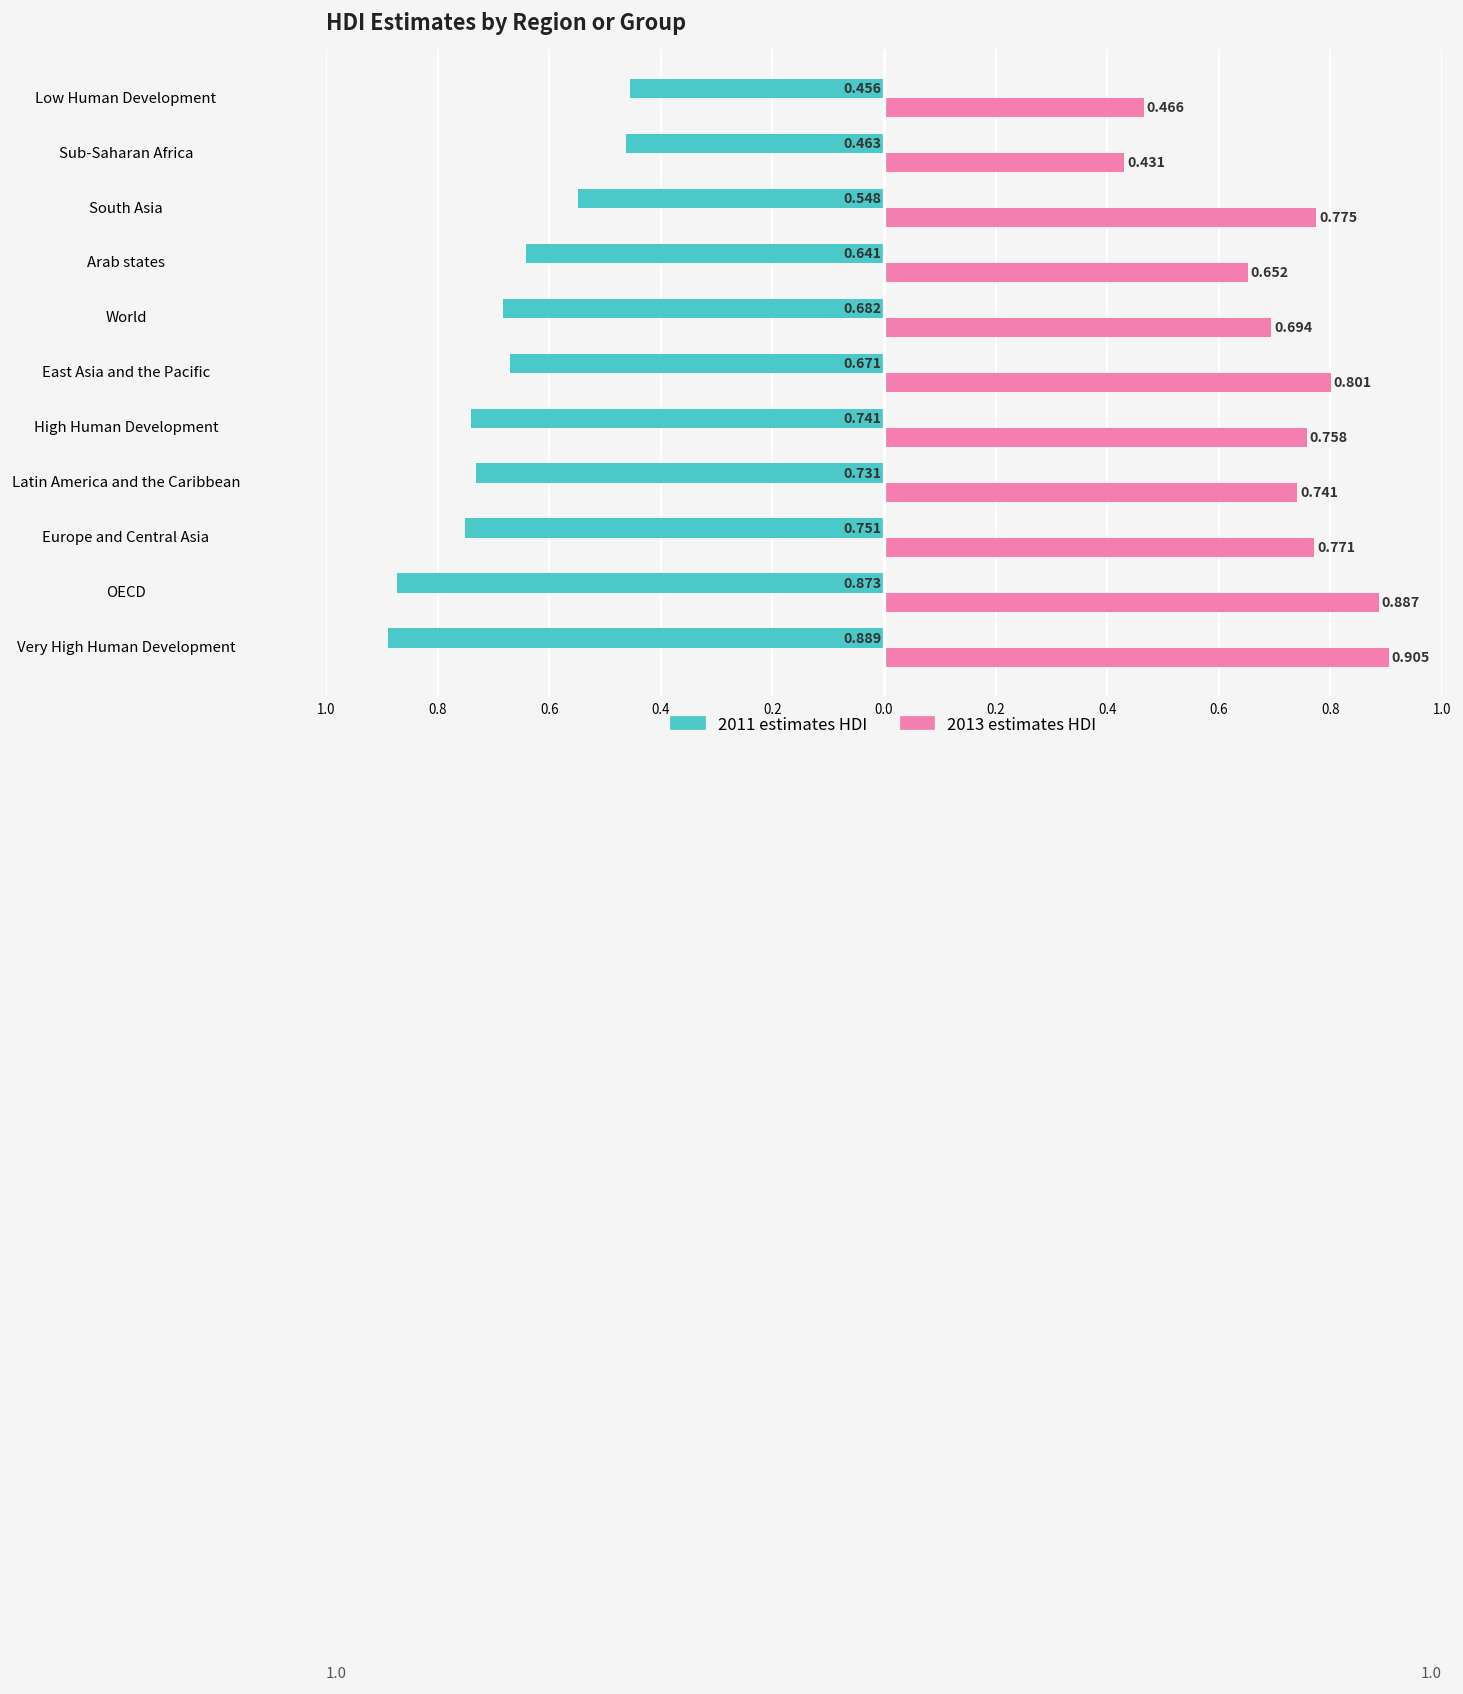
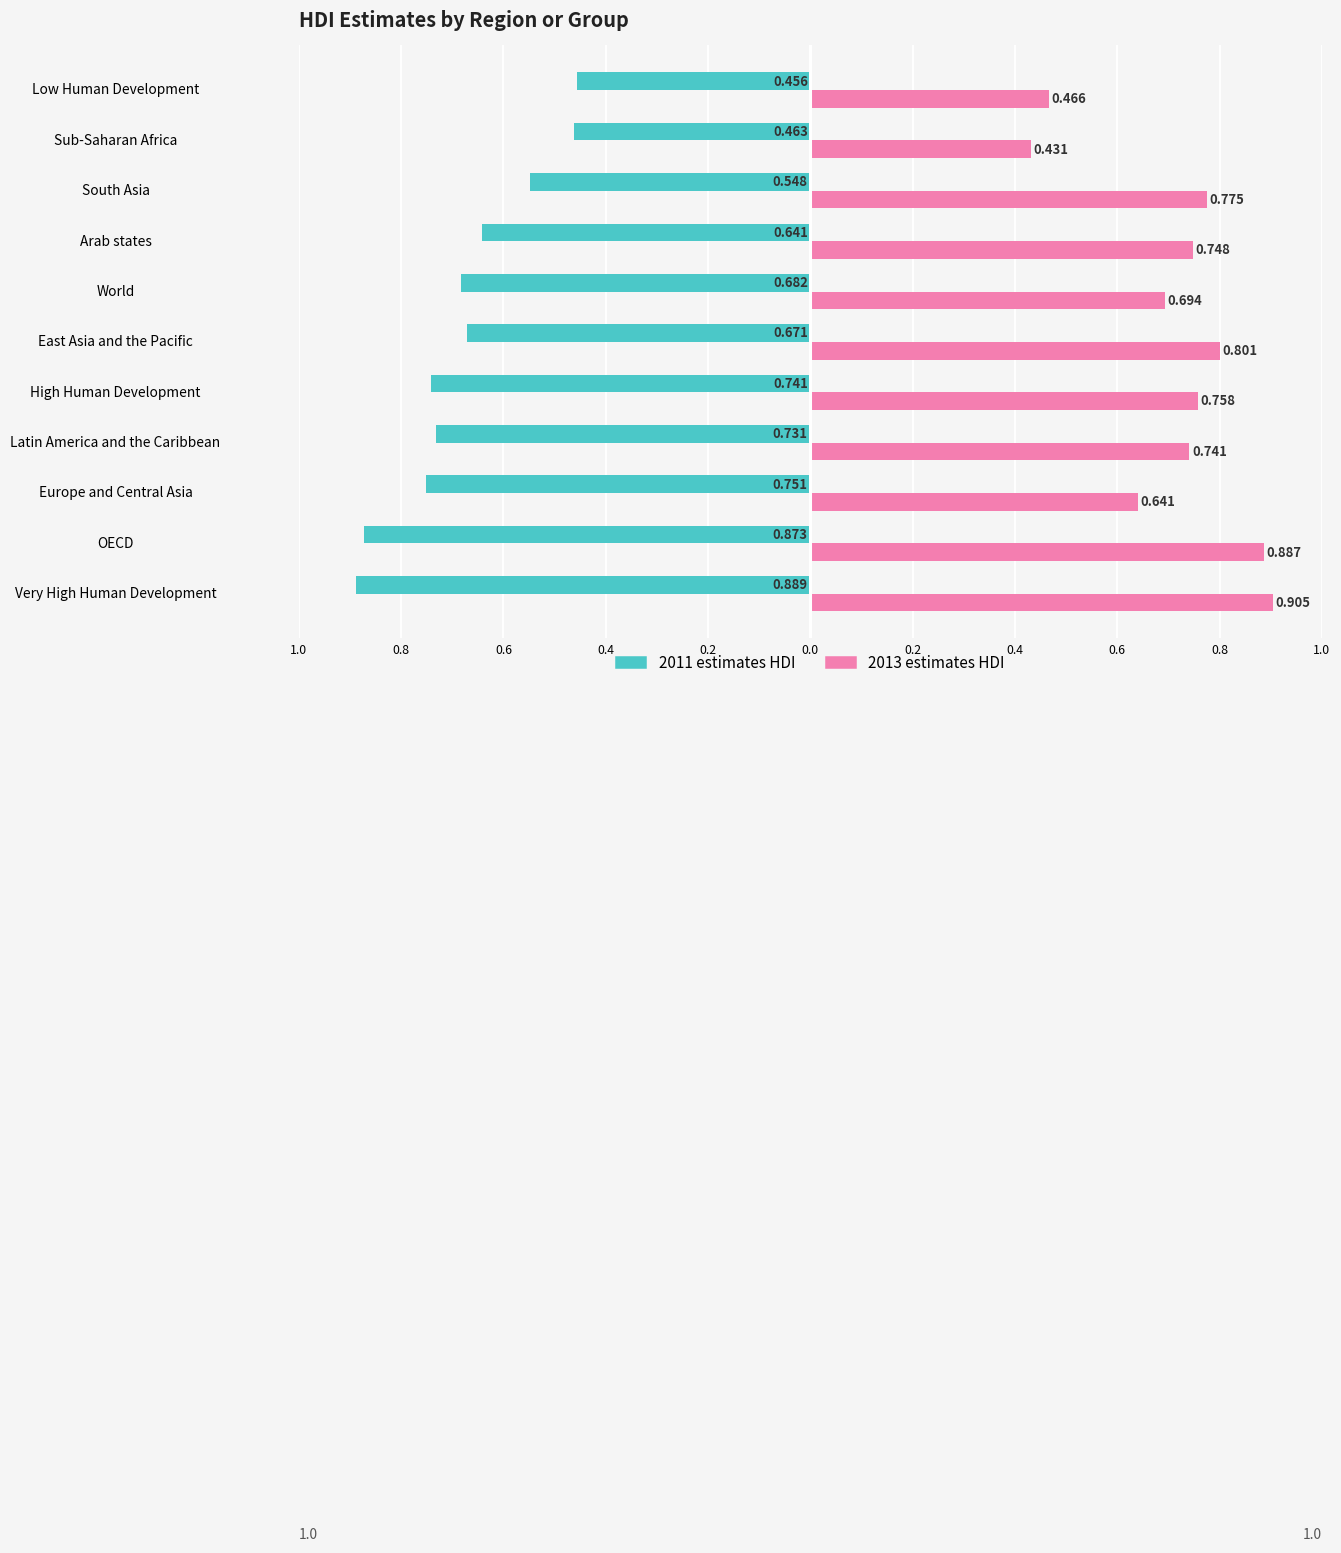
2013 estimates HDI, Arab states: 0.652 -> 0.748
2013 estimates HDI, Europe and Central Asia: 0.771 -> 0.641
